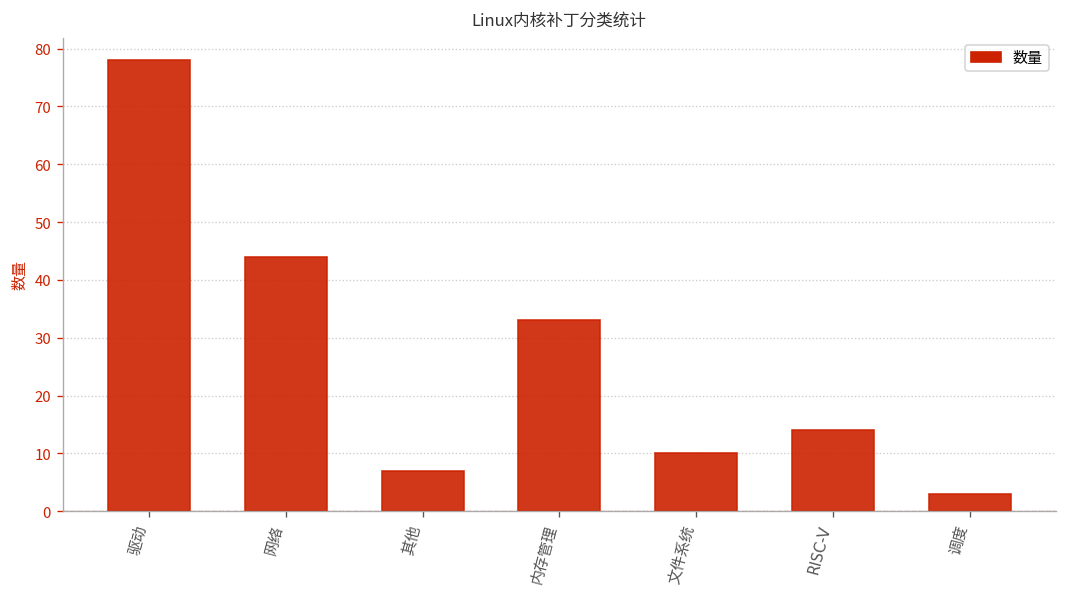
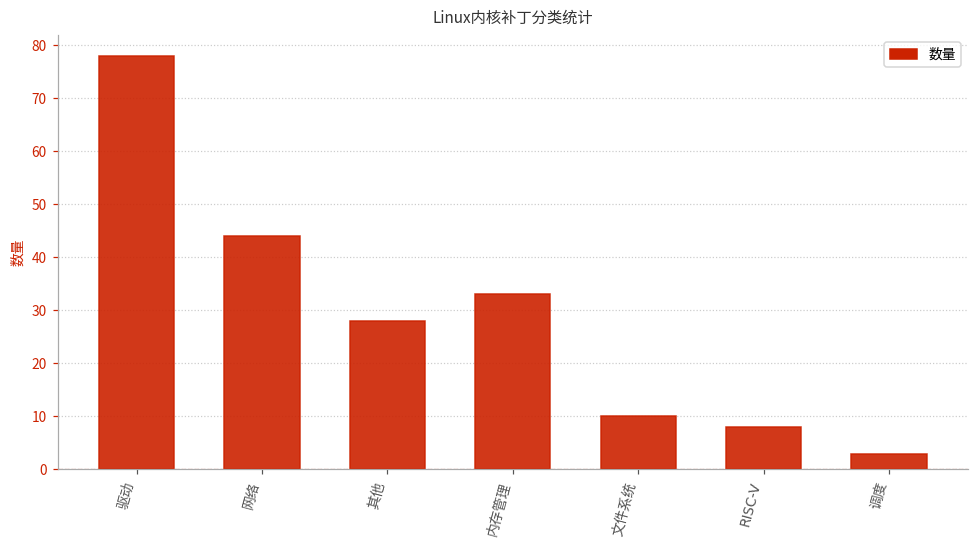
其他: 7 -> 28
RISC-V: 14 -> 8
